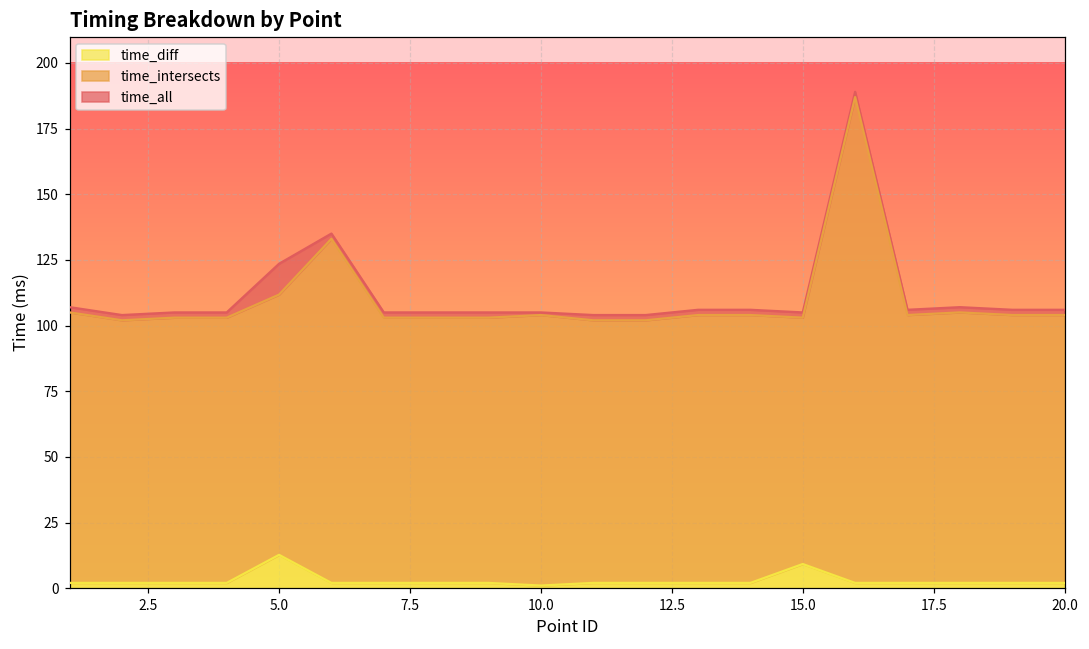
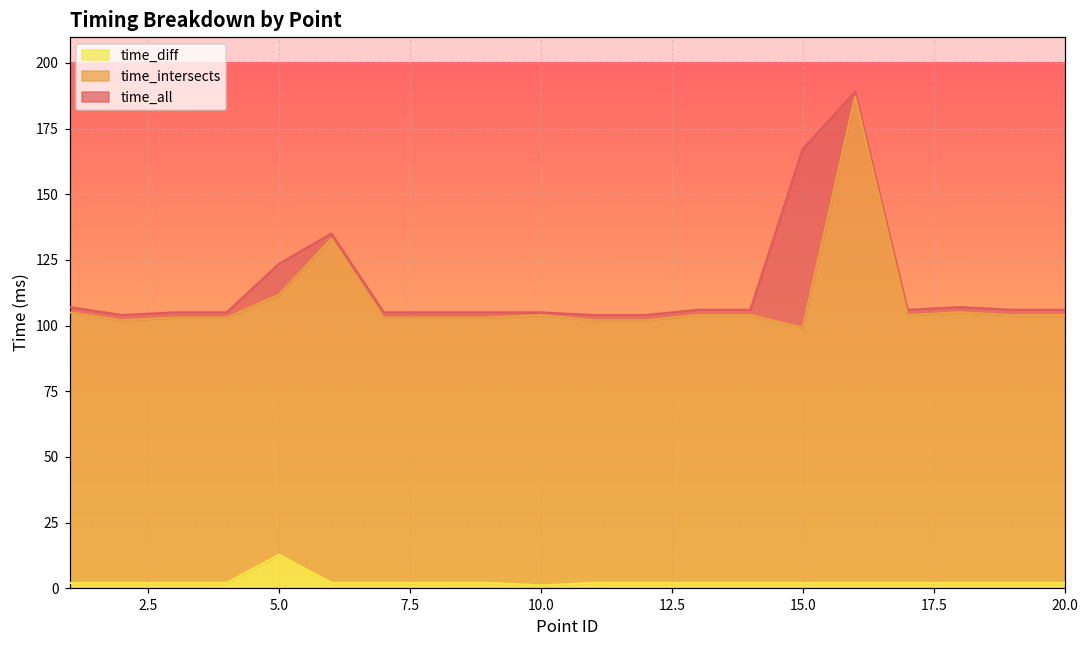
time_all, 15.0: 105 -> 167
time_diff, 15.0: 9 -> 2
time_intersects, 15.0: 103 -> 99
